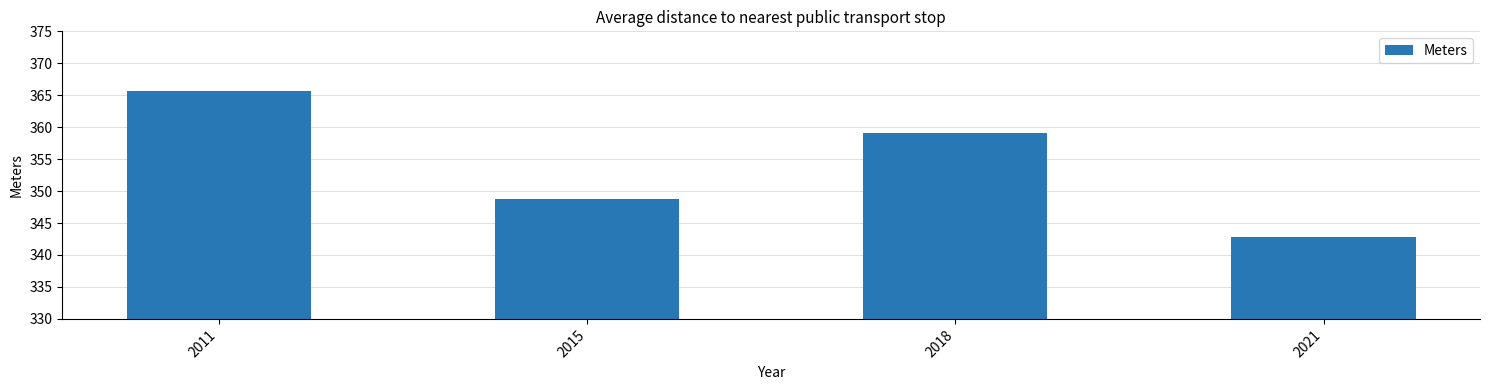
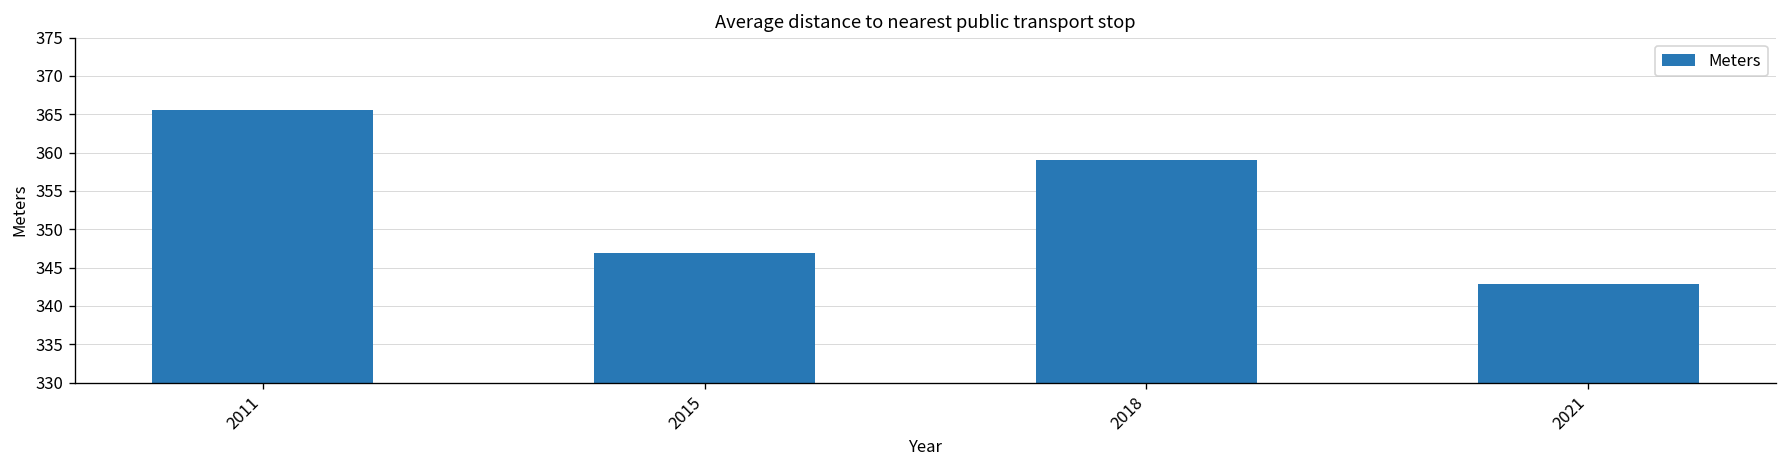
2015: 349 -> 347
